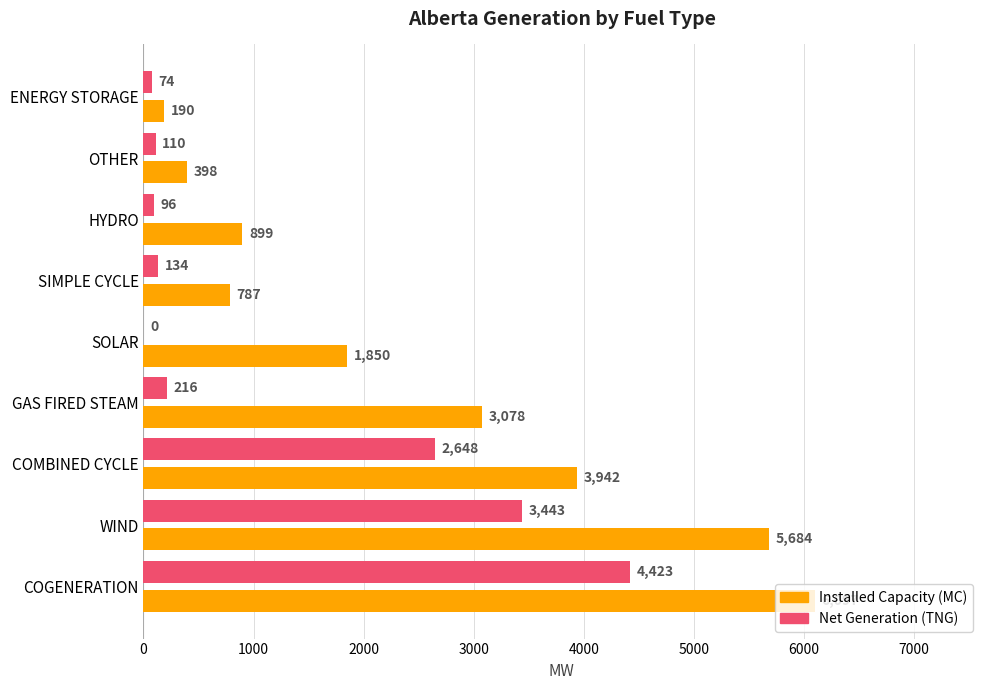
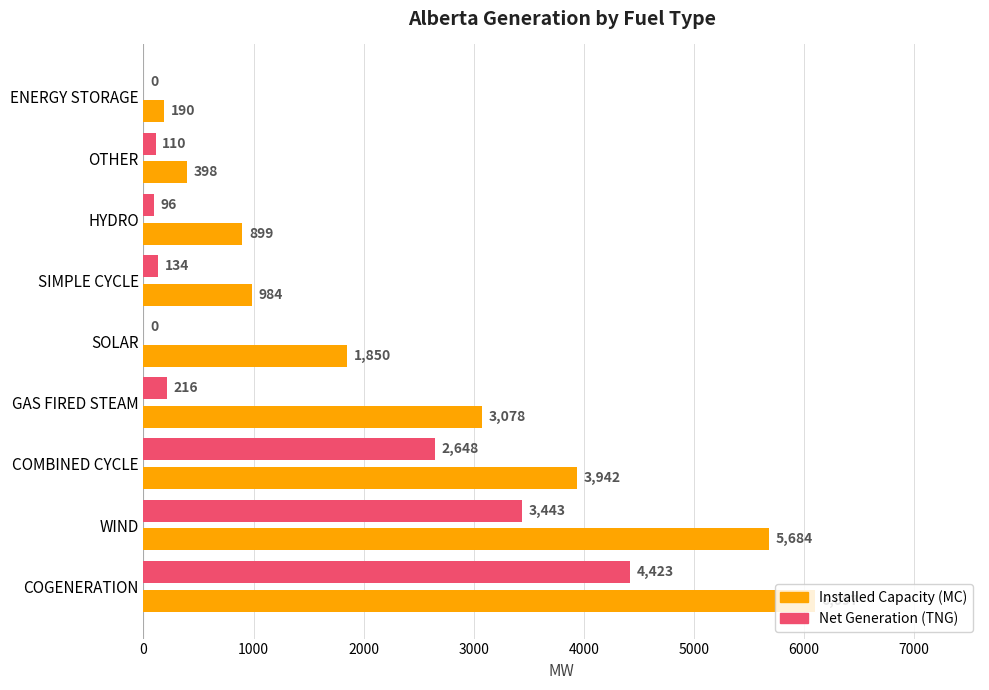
Net Generation (TNG), ENERGY STORAGE: 74 -> 0
Installed Capacity (MC), SIMPLE CYCLE: 787 -> 984
